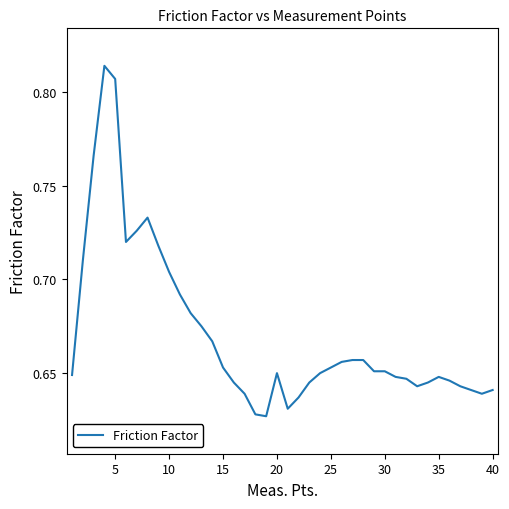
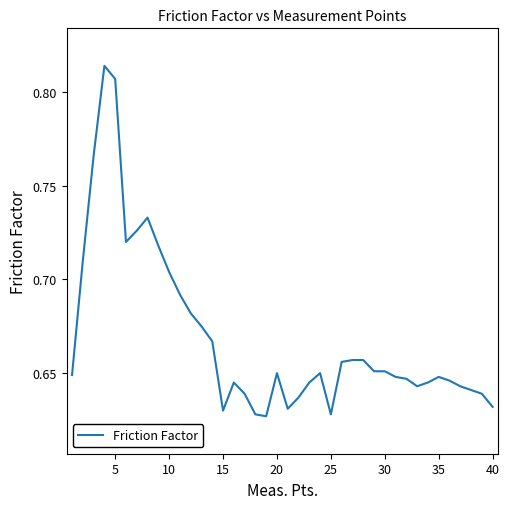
15: 0.653 -> 0.630
25: 0.653 -> 0.628
40: 0.641 -> 0.632
